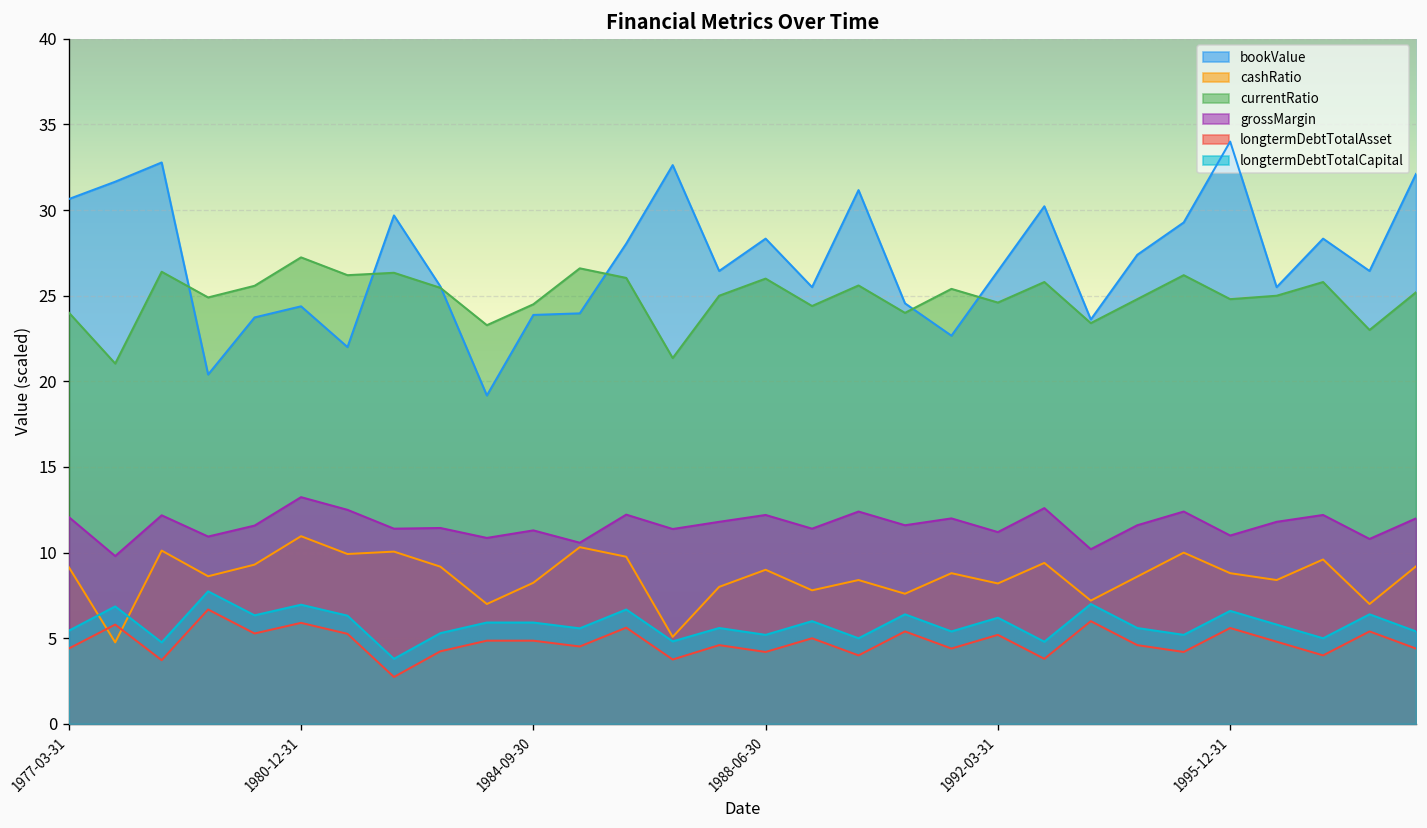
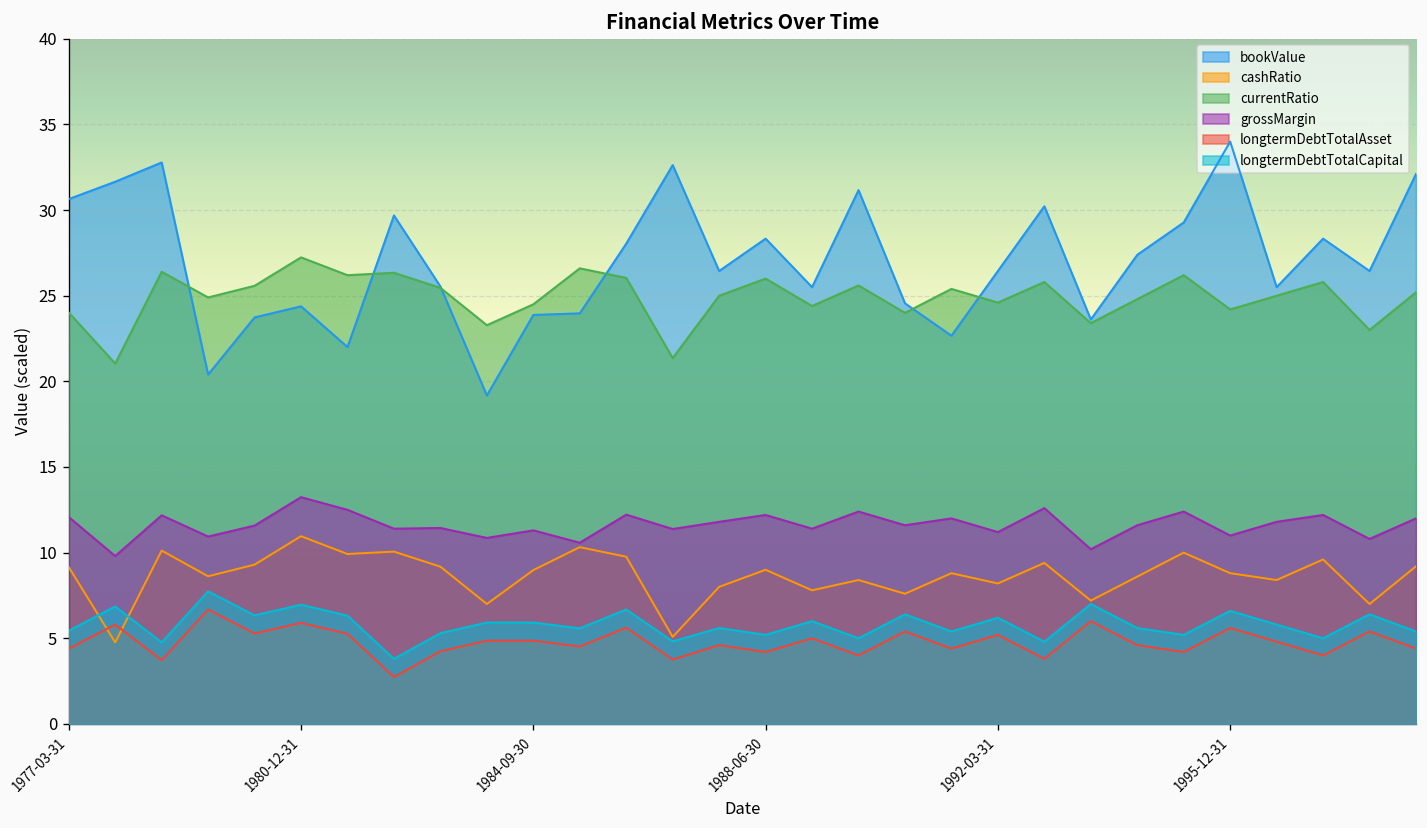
cashRatio, 1984-09-30: 8.2 -> 9.0
currentRatio, 1995-12-31: 24.8 -> 24.2
